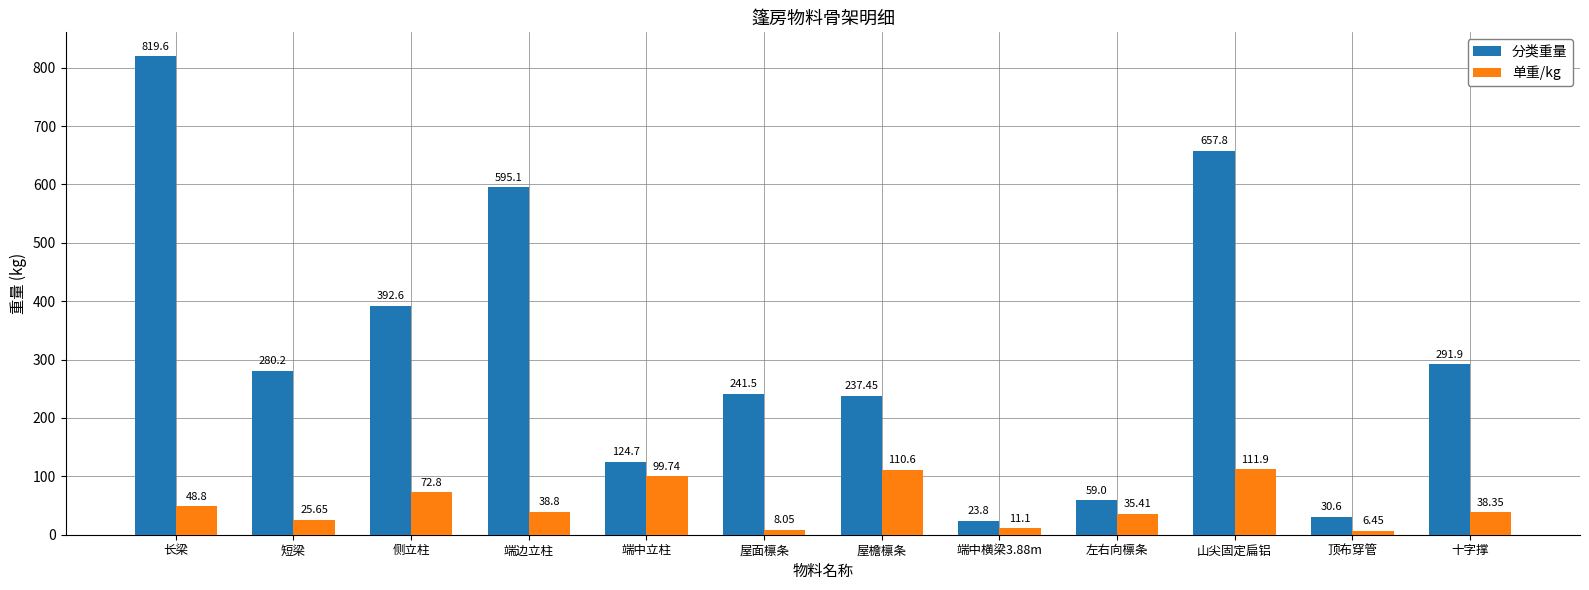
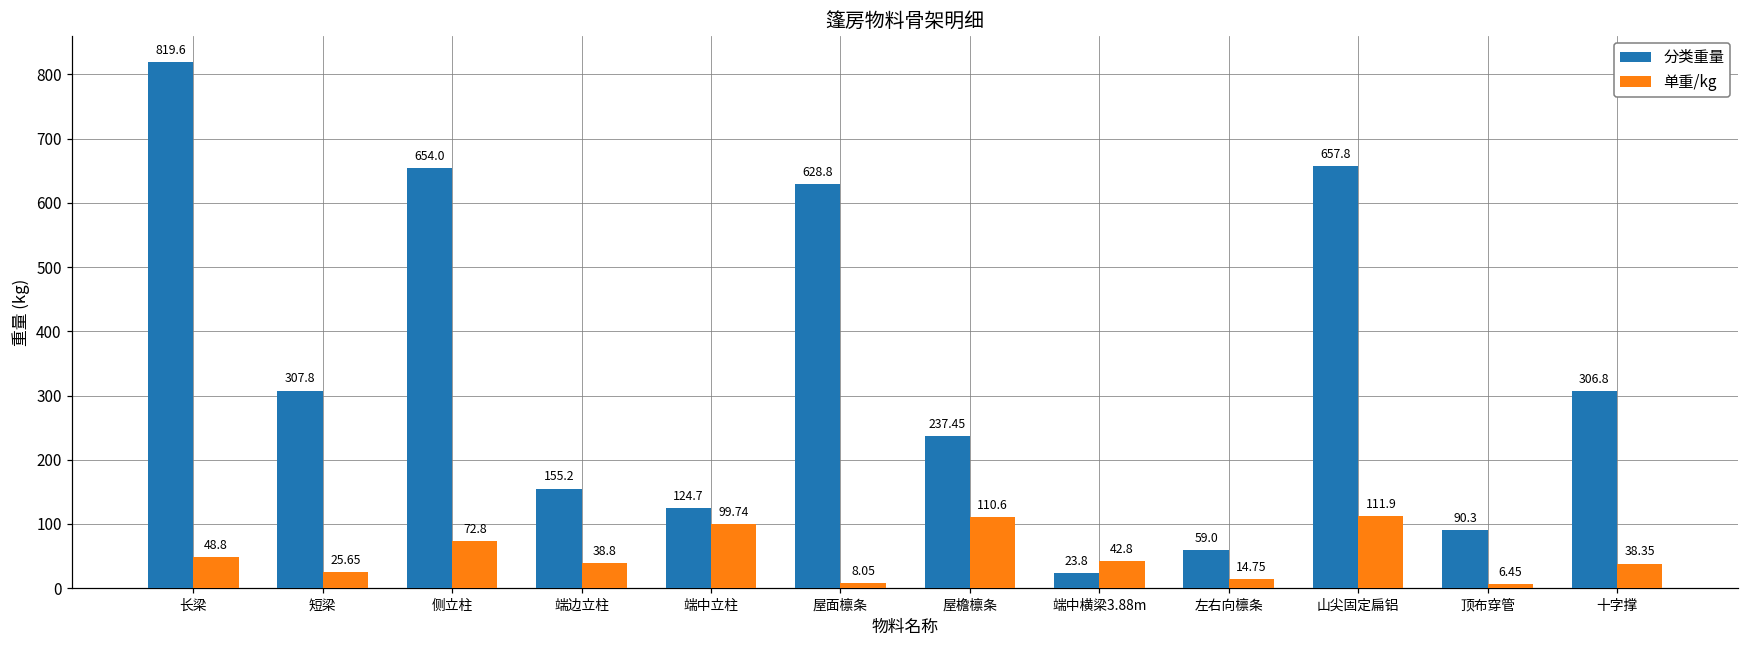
分类重量, 短梁: 280.2 -> 307.8
分类重量, 侧立柱: 392.6 -> 654.0
分类重量, 端边立柱: 595.1 -> 155.2
分类重量, 屋面檩条: 241.5 -> 628.8
单重/kg, 端中横梁3.88m: 11.1 -> 42.8
单重/kg, 左右向檩条: 35.41 -> 14.75
分类重量, 顶布穿管: 30.6 -> 90.3
分类重量, 十字撑: 291.9 -> 306.8
